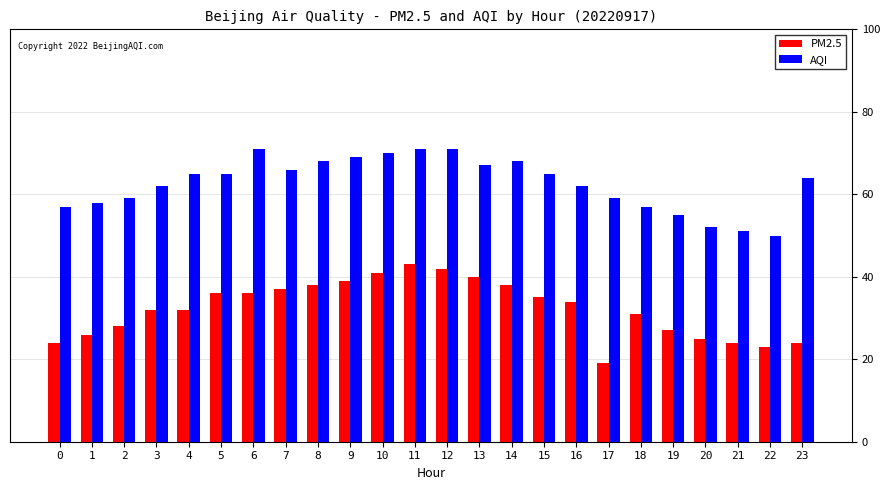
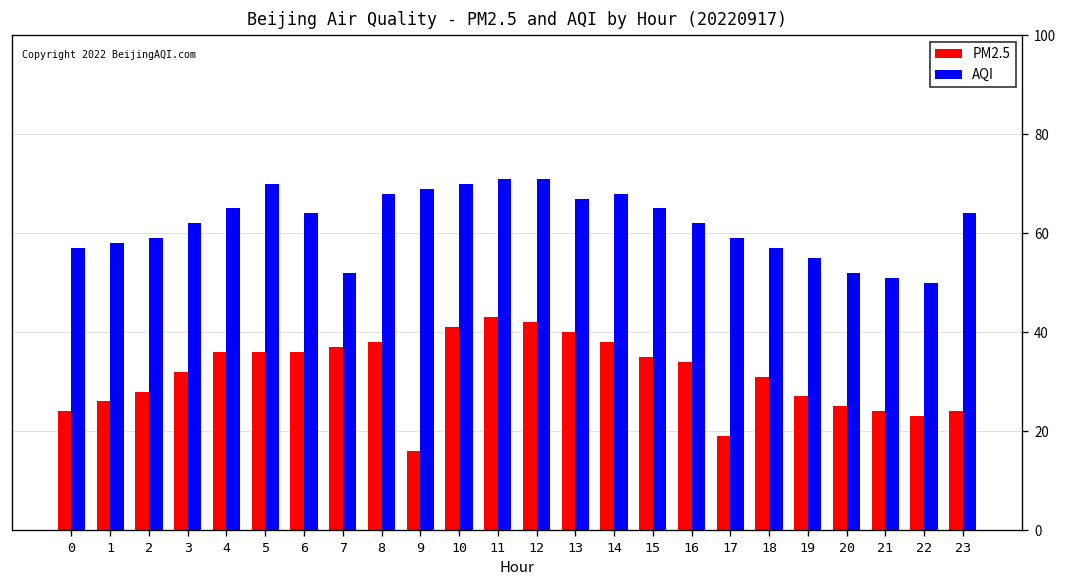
PM2.5, 4: 32 -> 36
AQI, 5: 65 -> 70
AQI, 6: 71 -> 64
AQI, 7: 66 -> 52
PM2.5, 9: 39 -> 16
